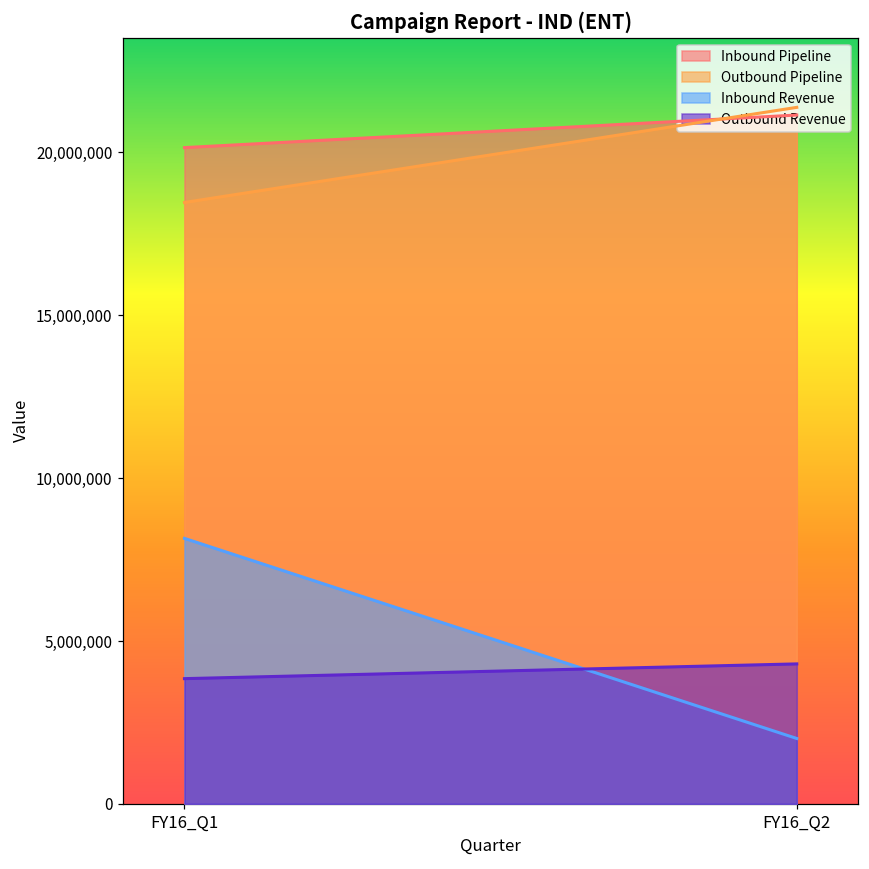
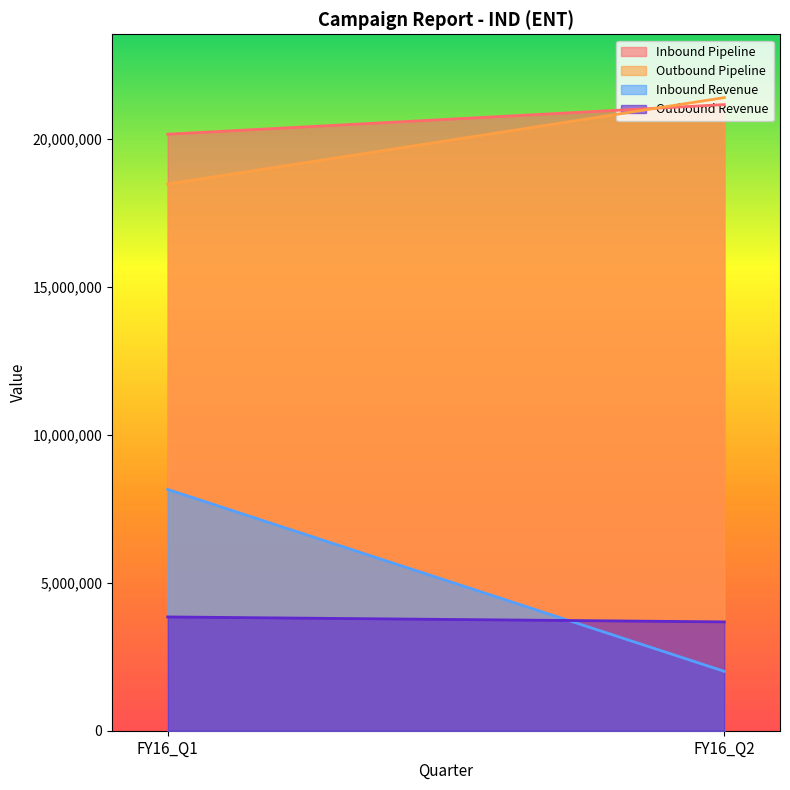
Outbound Revenue, FY16_Q2: 4,300,000 -> 3,700,000
